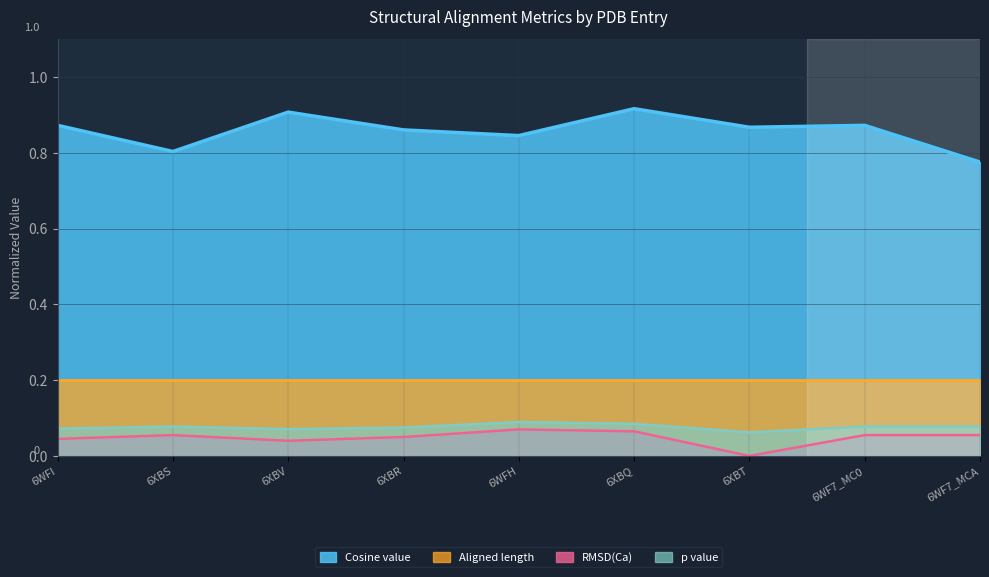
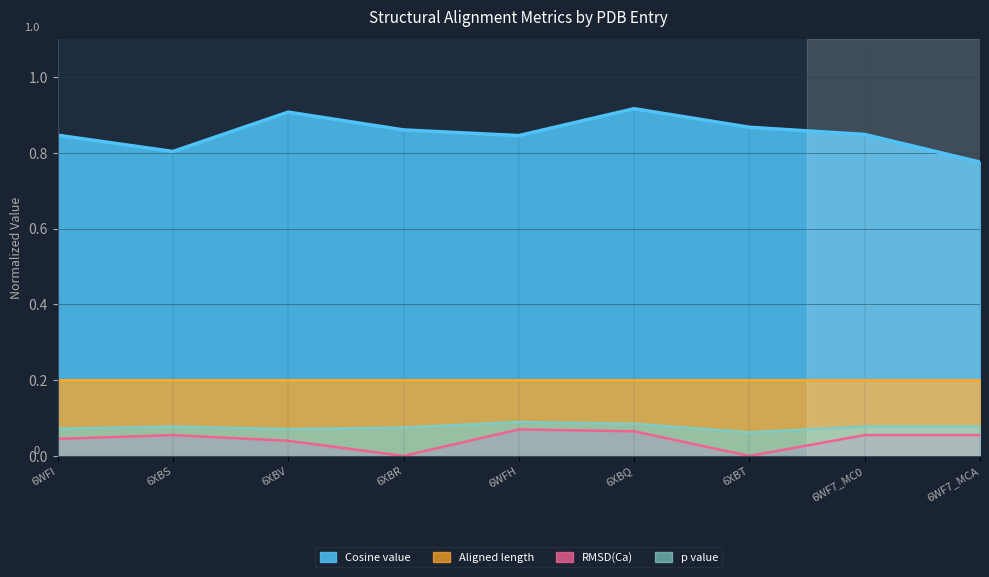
Cosine value, 6WFI: 0.87 -> 0.85
RMSD(Ca), 6XBR: 0.05 -> 0.00
Cosine value, 6WF7_MC0: 0.87 -> 0.85
